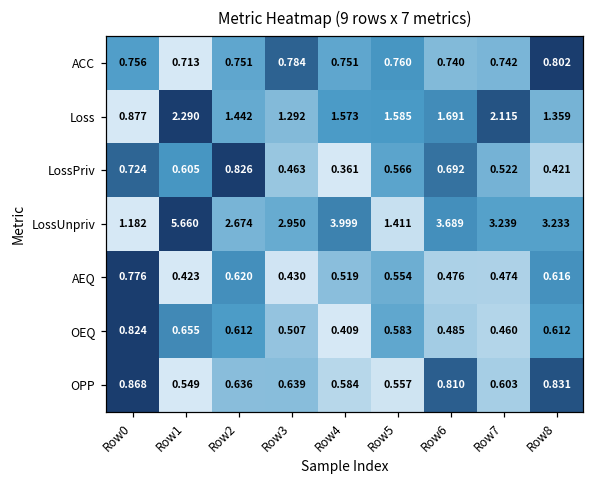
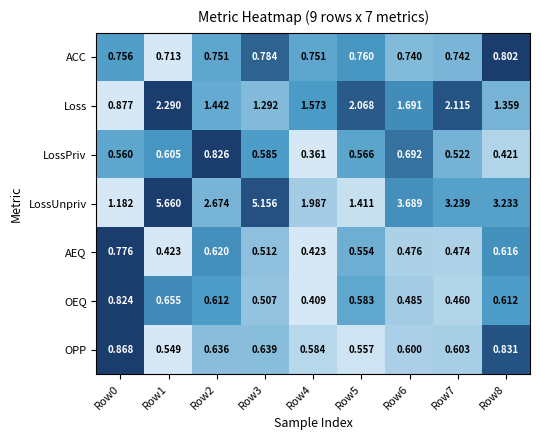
Loss, Row5: 1.585 -> 2.068
LossPriv, Row0: 0.724 -> 0.560
LossPriv, Row3: 0.463 -> 0.585
LossUnpriv, Row3: 2.950 -> 5.156
LossUnpriv, Row4: 3.999 -> 1.987
AEQ, Row3: 0.430 -> 0.512
AEQ, Row4: 0.519 -> 0.423
OPP, Row6: 0.810 -> 0.600
